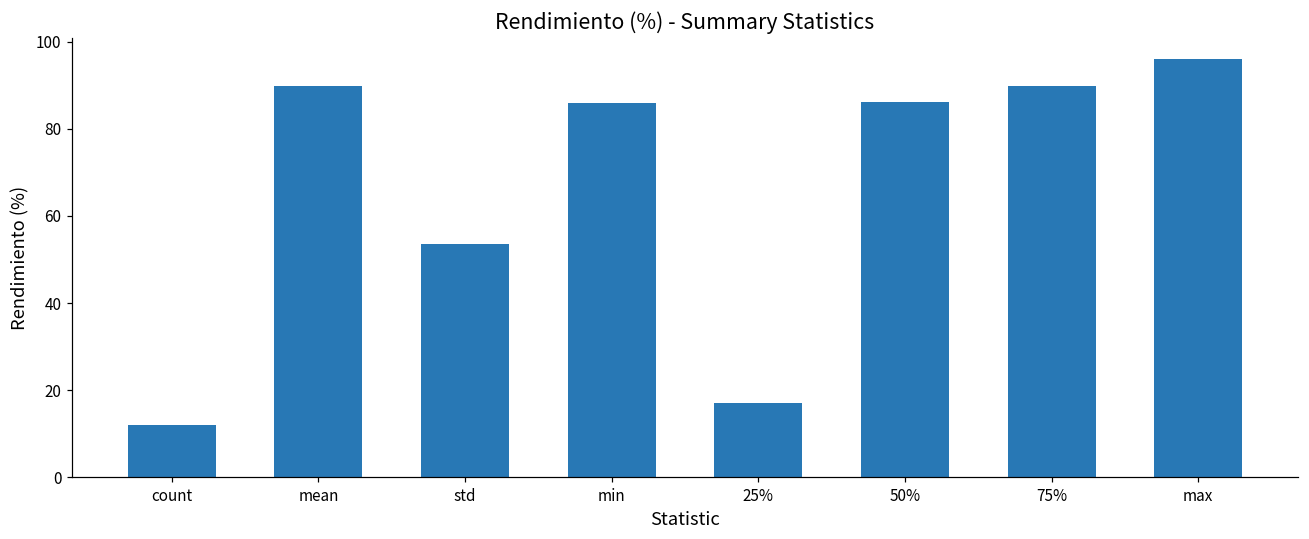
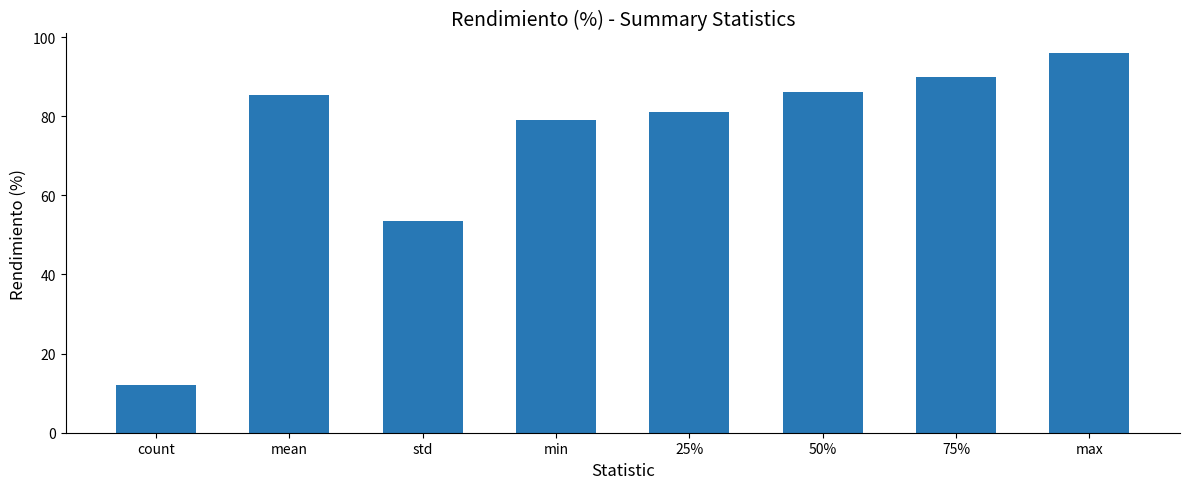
mean: 90 -> 85
min: 86 -> 79
25%: 17 -> 81
